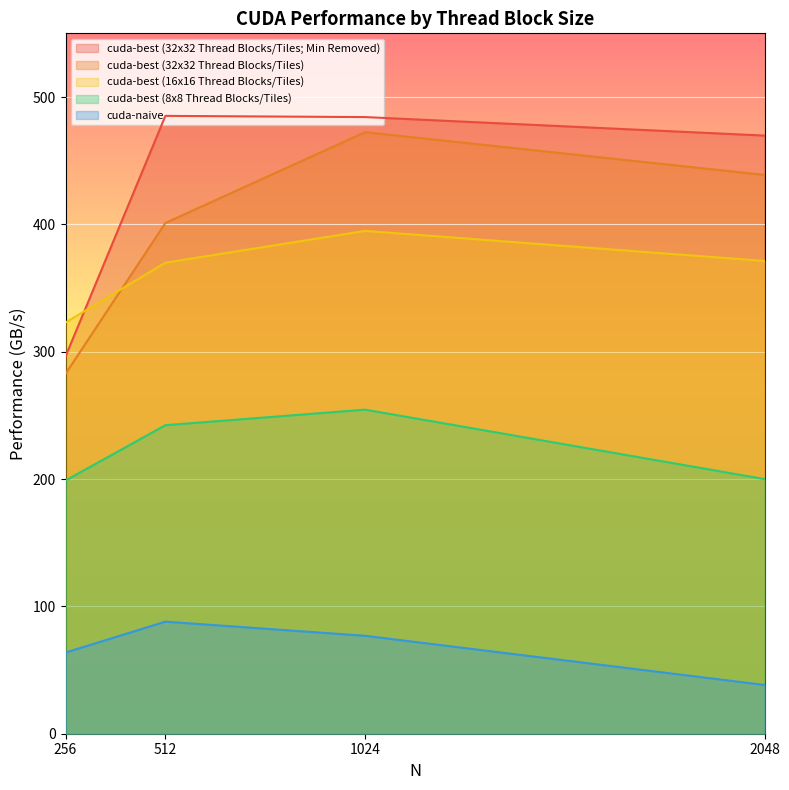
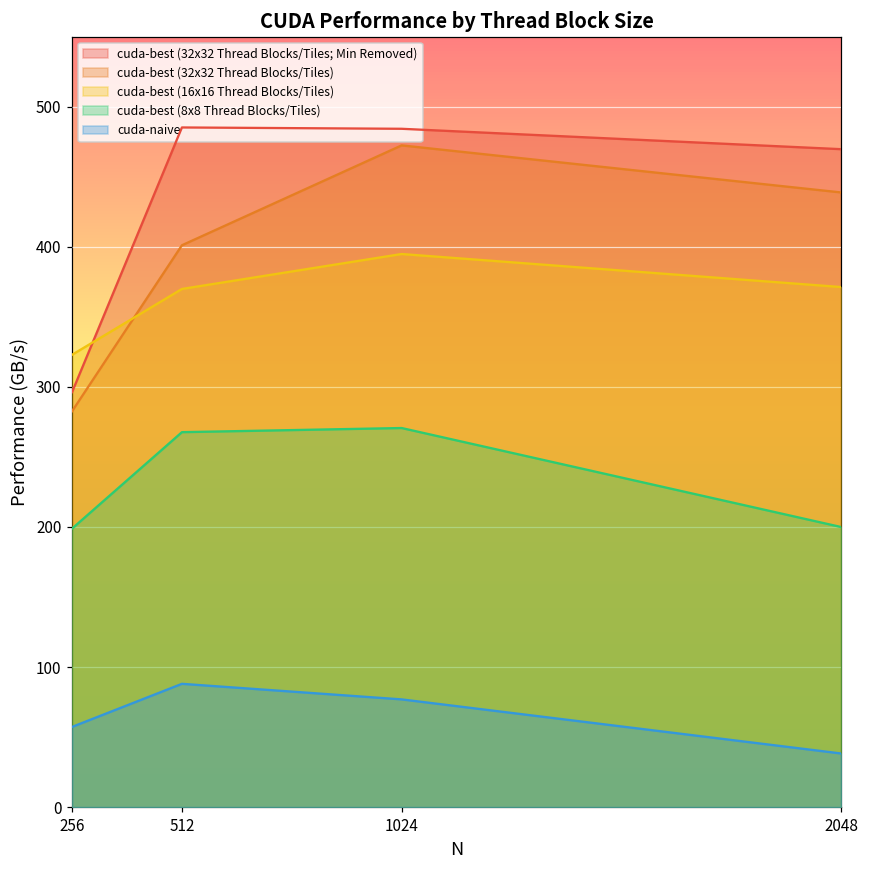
cuda-naive, 256: 64 -> 57
cuda-best (8x8 Thread Blocks/Tiles), 512: 242 -> 268
cuda-best (8x8 Thread Blocks/Tiles), 1024: 254 -> 271
